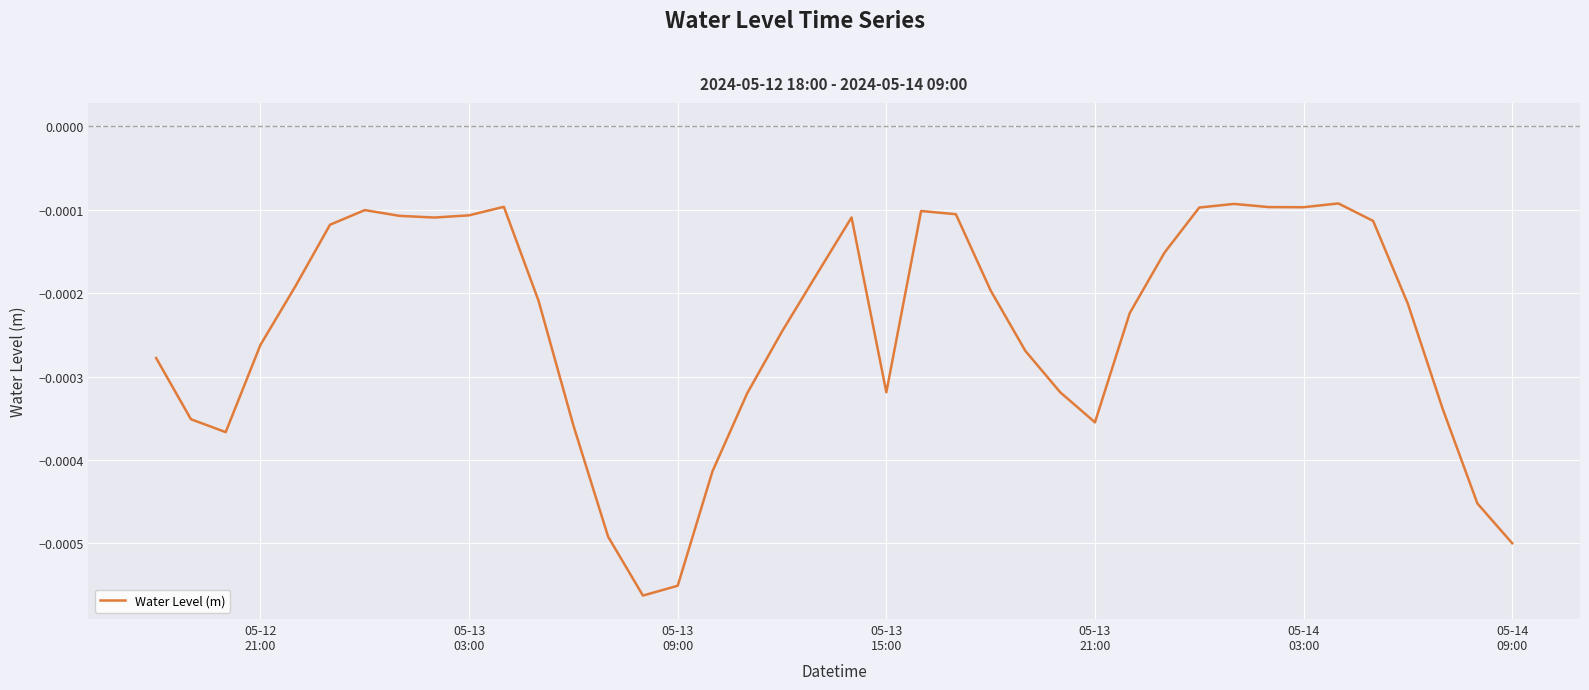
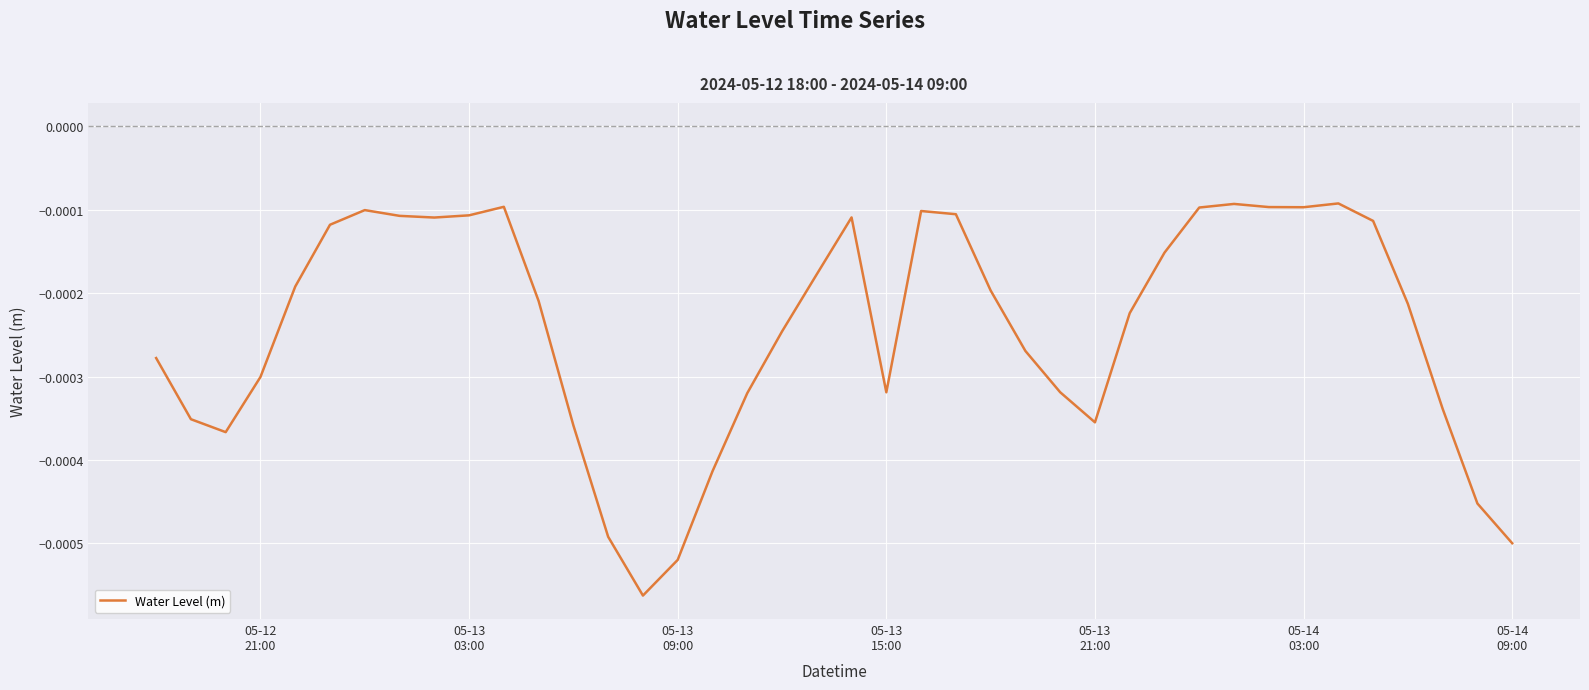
05-12 21:00: -0.00026 -> -0.00030
05-13 09:00: -0.00055 -> -0.00052
